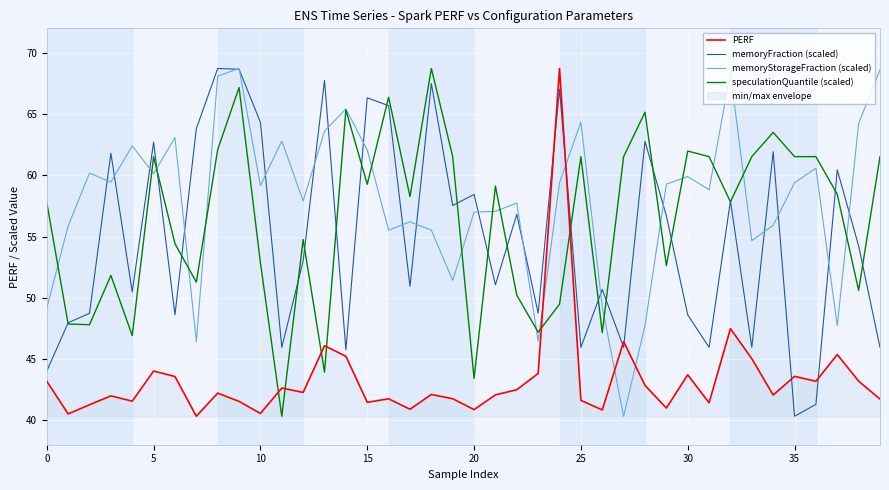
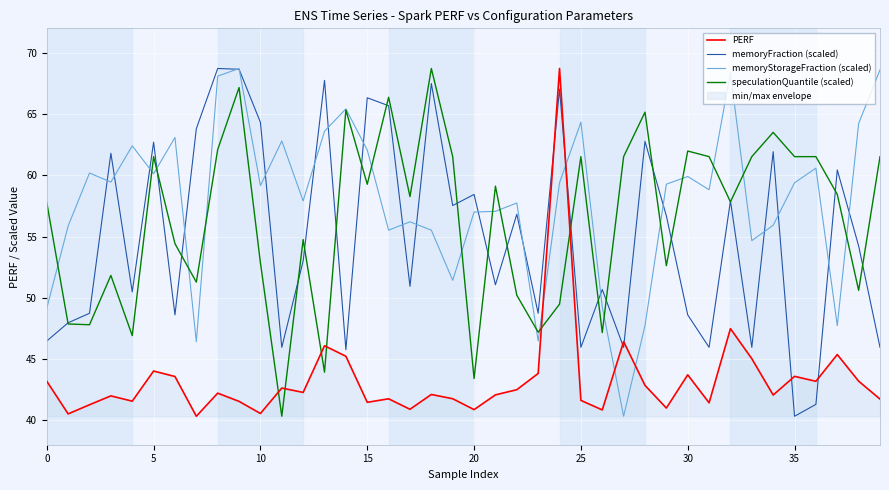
memoryFraction (scaled), 0: 44.0 -> 46.5
